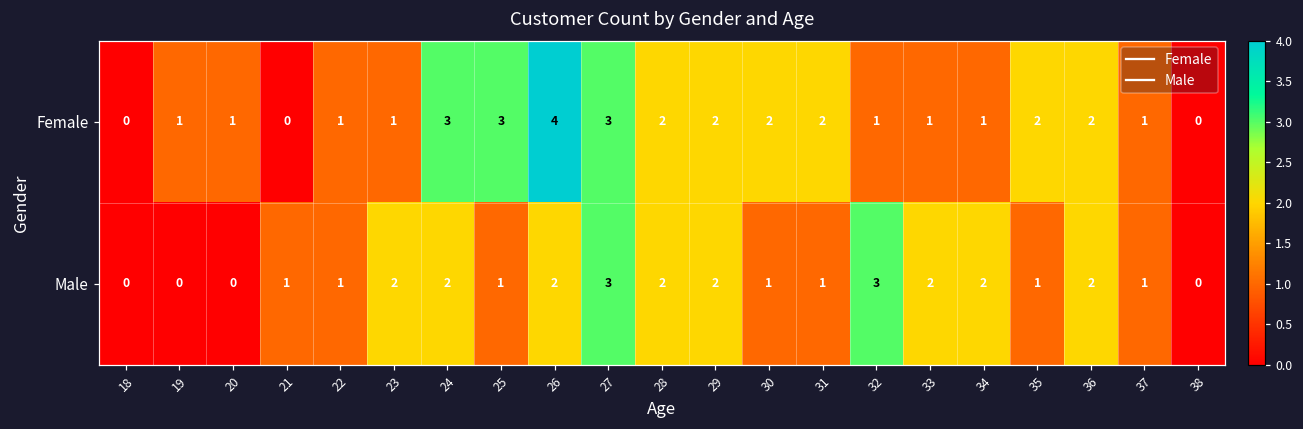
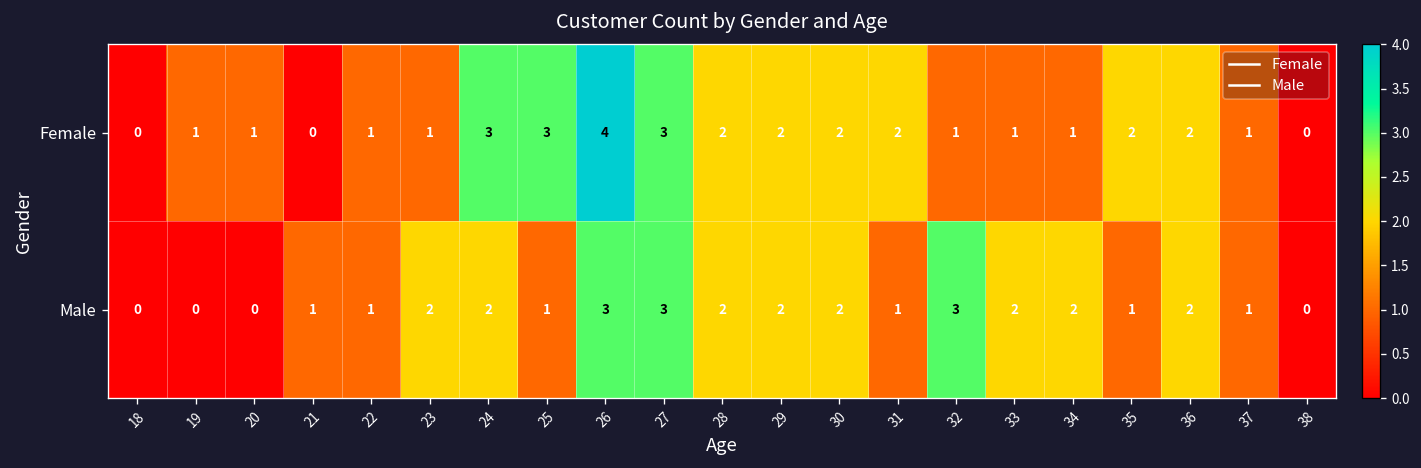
Male, 26: 2 -> 3
Male, 30: 1 -> 2
